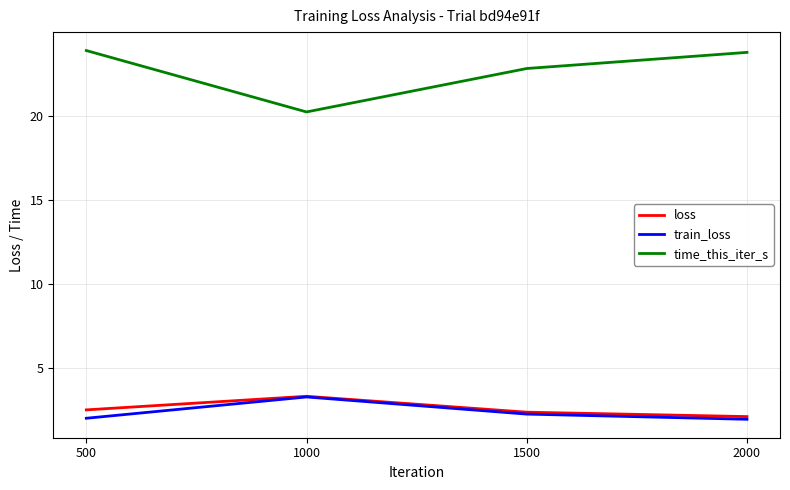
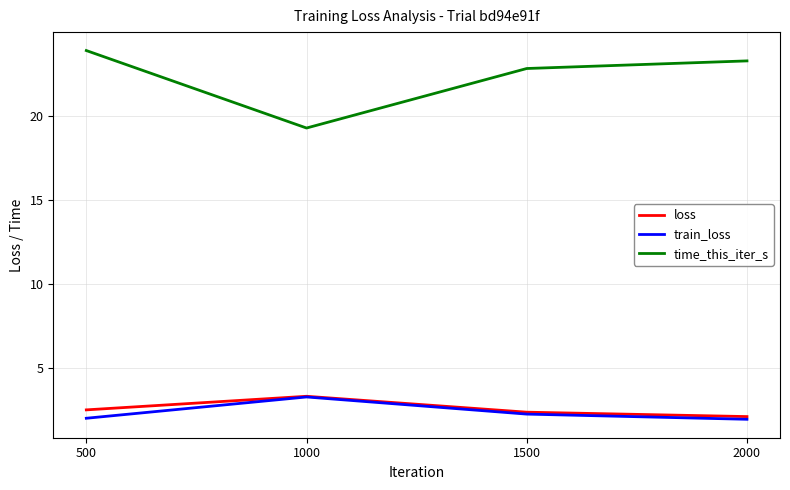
time_this_iter_s, 1000: 20.2 -> 19.3
time_this_iter_s, 2000: 23.8 -> 23.3
